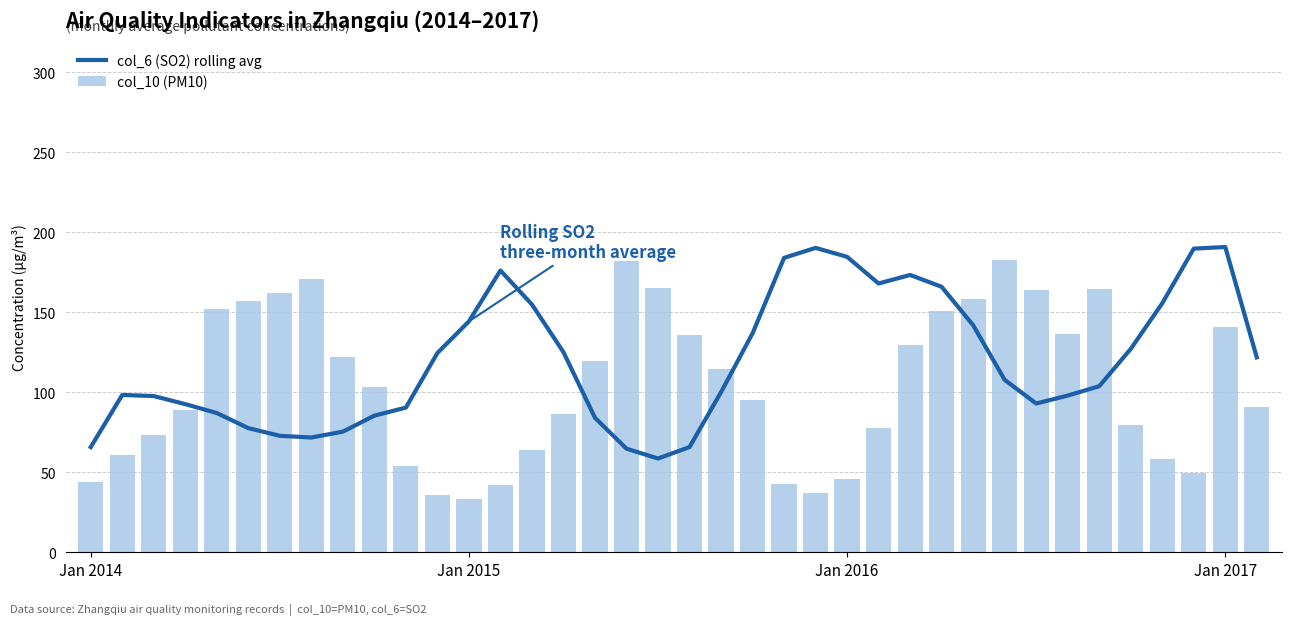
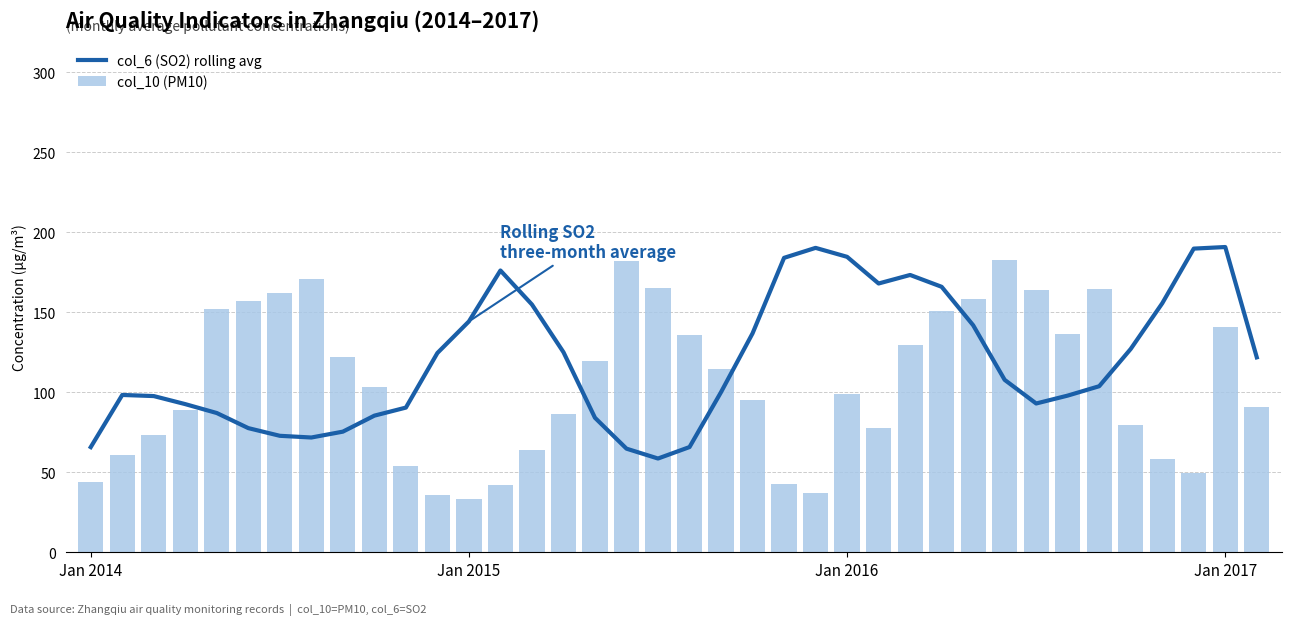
col_10 (PM10), Jan 2016: 46 -> 99
